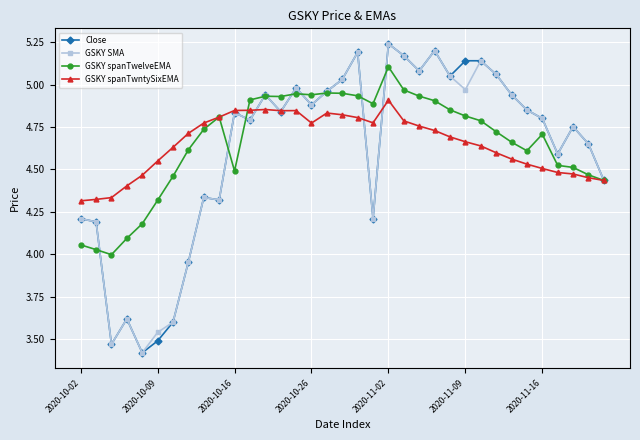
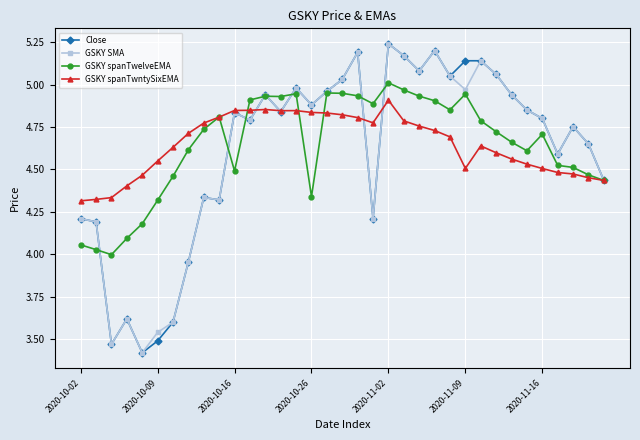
GSKY spanTwelveEMA, 2020-10-26: 4.94 -> 4.34
GSKY spanTwntySixEMA, 2020-10-26: 4.77 -> 4.84
GSKY spanTwelveEMA, 2020-11-02: 5.10 -> 5.01
GSKY spanTwelveEMA, 2020-11-09: 4.81 -> 4.94
GSKY spanTwntySixEMA, 2020-11-09: 4.66 -> 4.51
